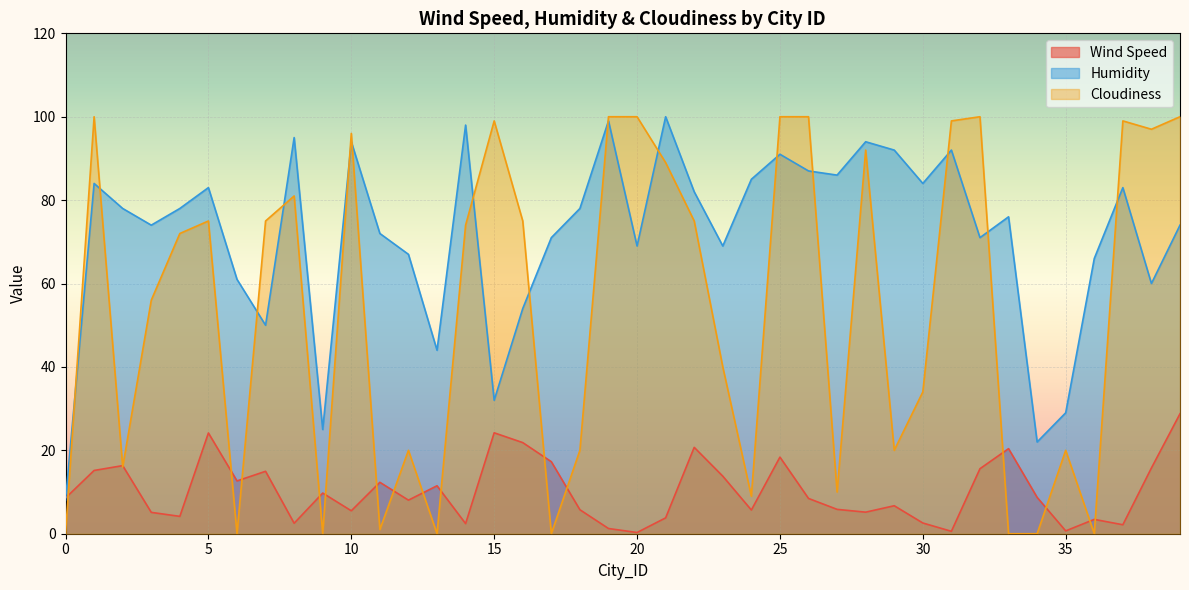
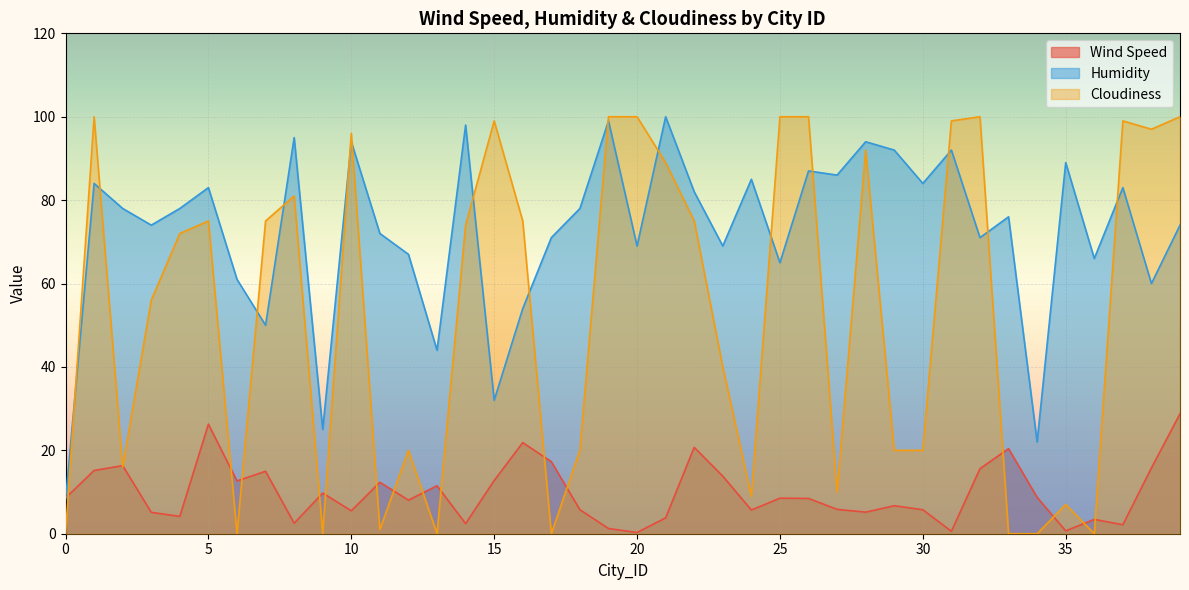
Wind Speed, 5: 24 -> 26
Wind Speed, 15: 24 -> 13
Wind Speed, 25: 18 -> 9
Humidity, 25: 91 -> 65
Wind Speed, 30: 3 -> 6
Cloudiness, 30: 34 -> 20
Humidity, 35: 29 -> 89
Cloudiness, 35: 20 -> 7
